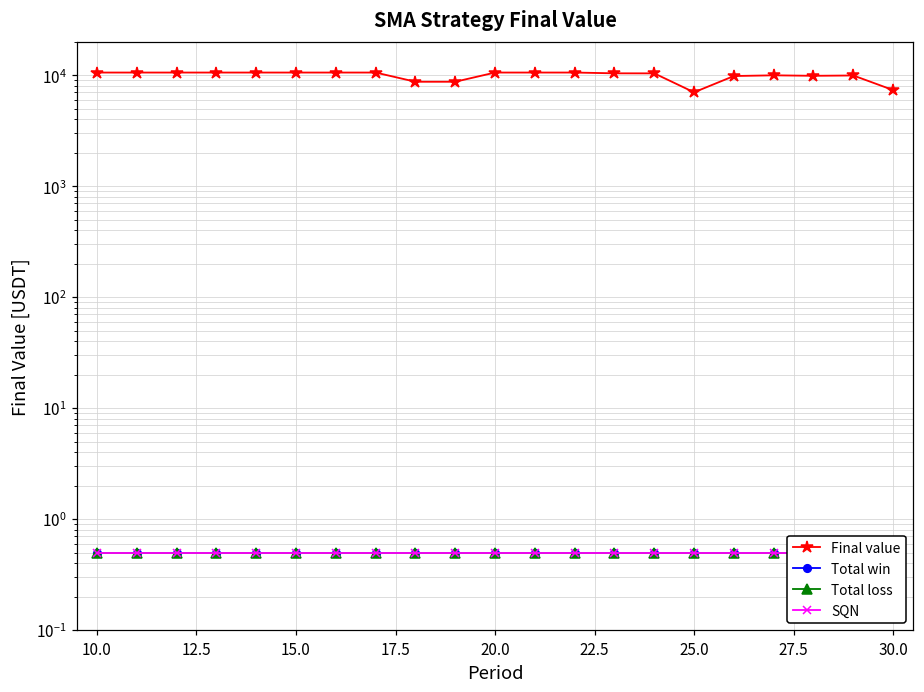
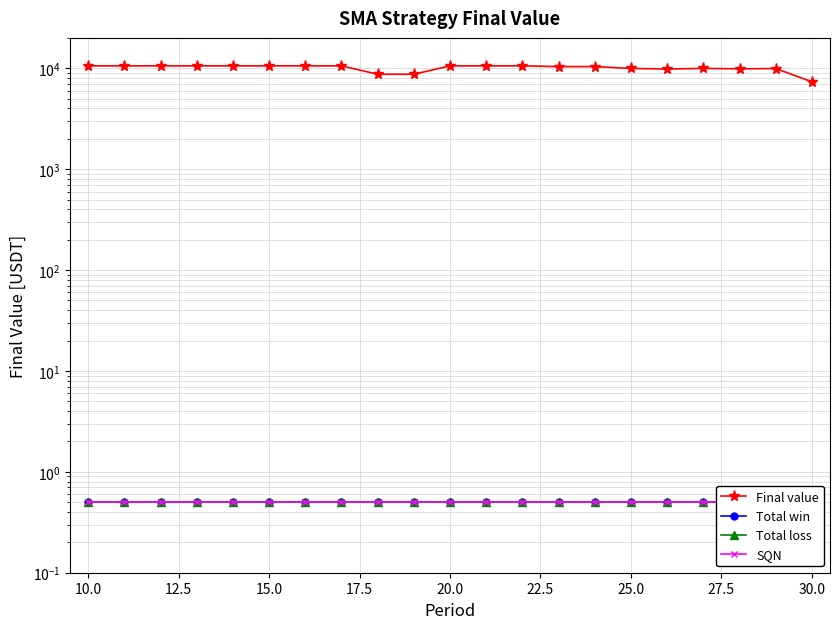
Final value, 25.0: 7000 -> 10000
